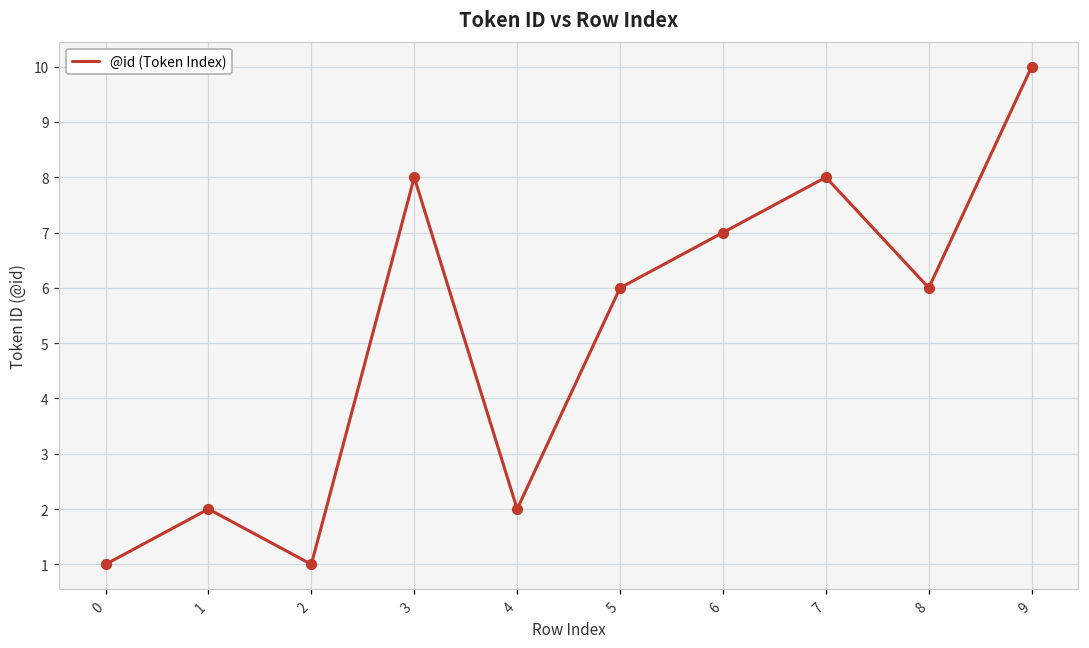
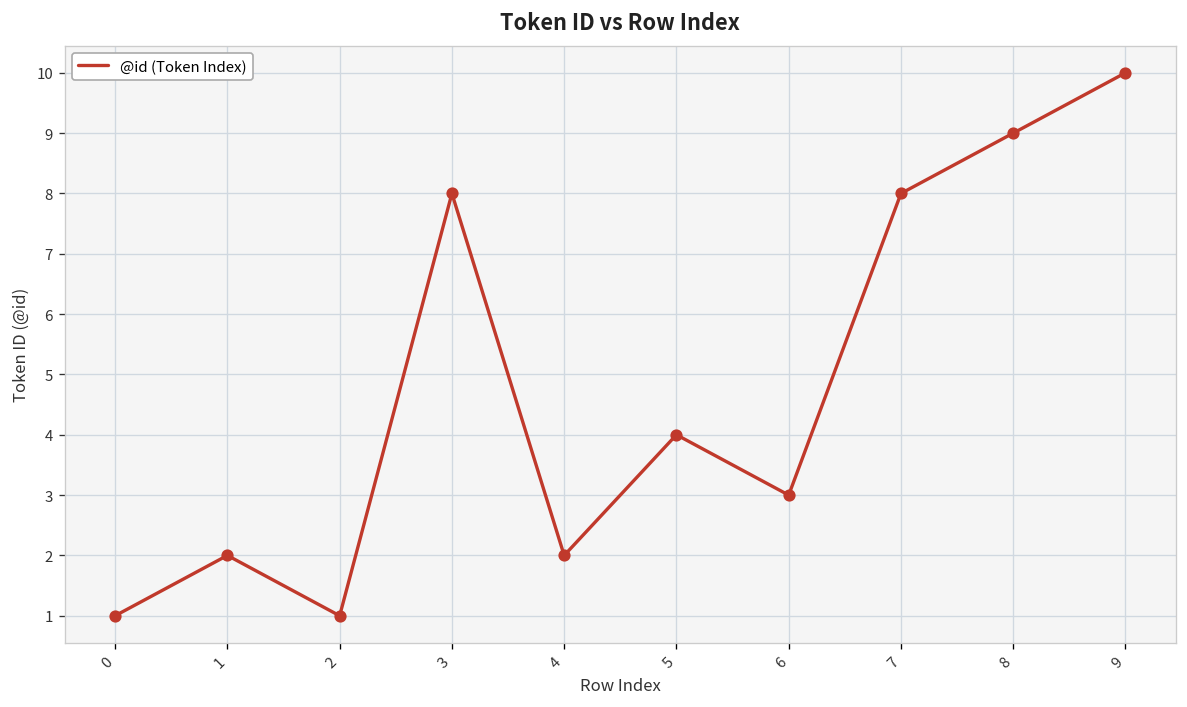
5: 6 -> 4
6: 7 -> 3
8: 6 -> 9
